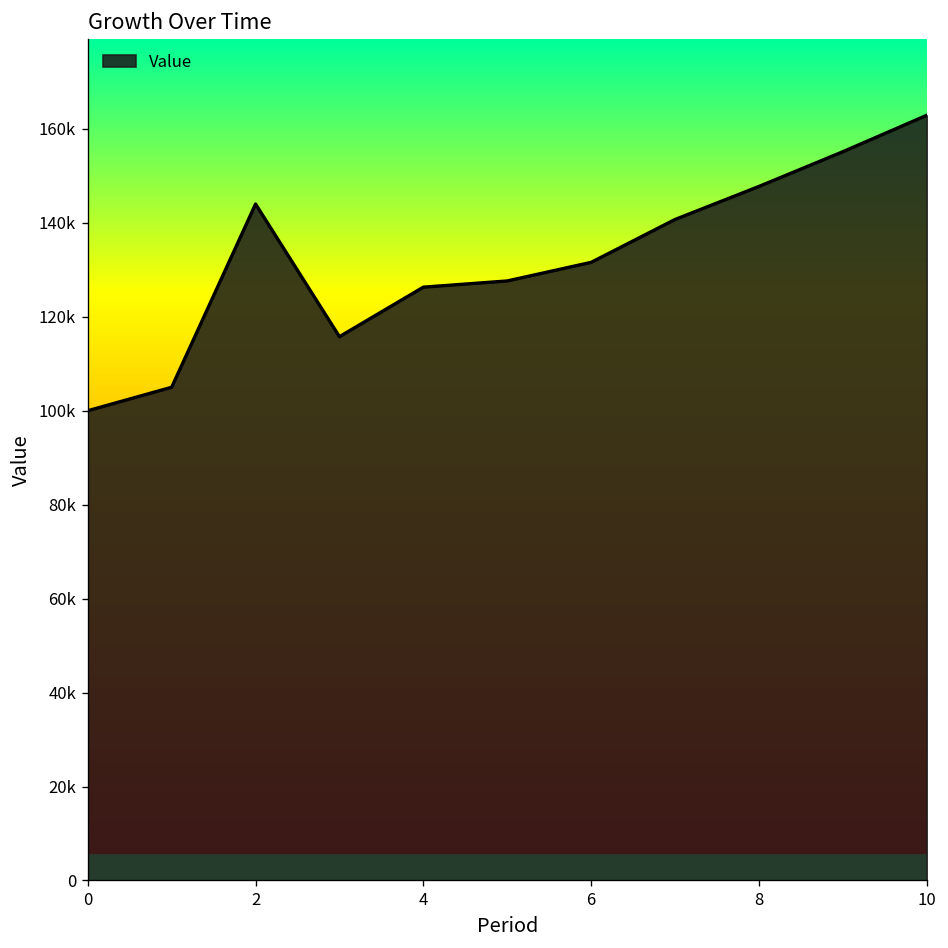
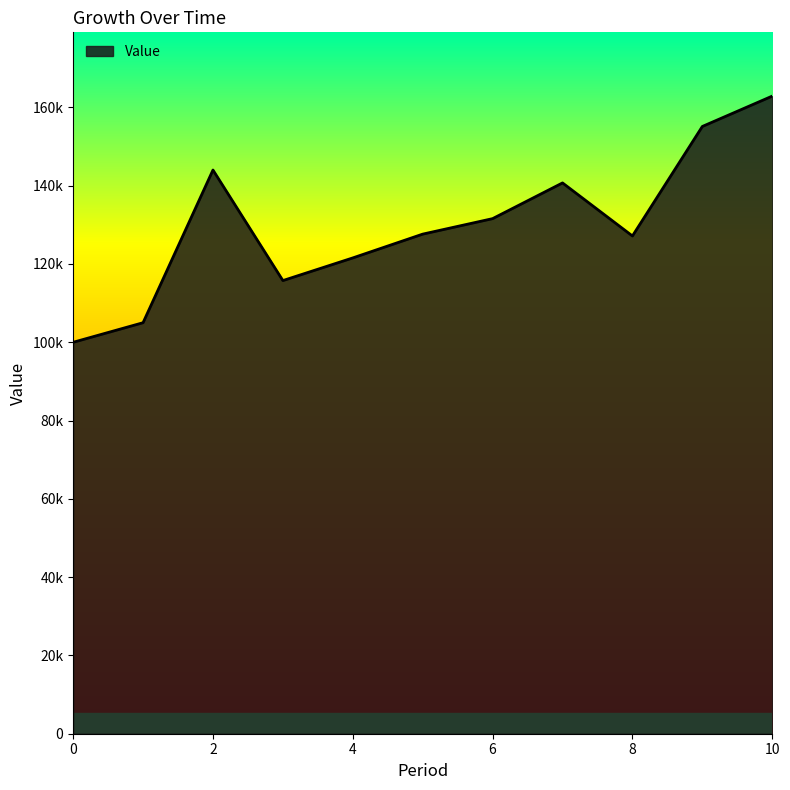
4: 126000 -> 122000
8: 148000 -> 127000
